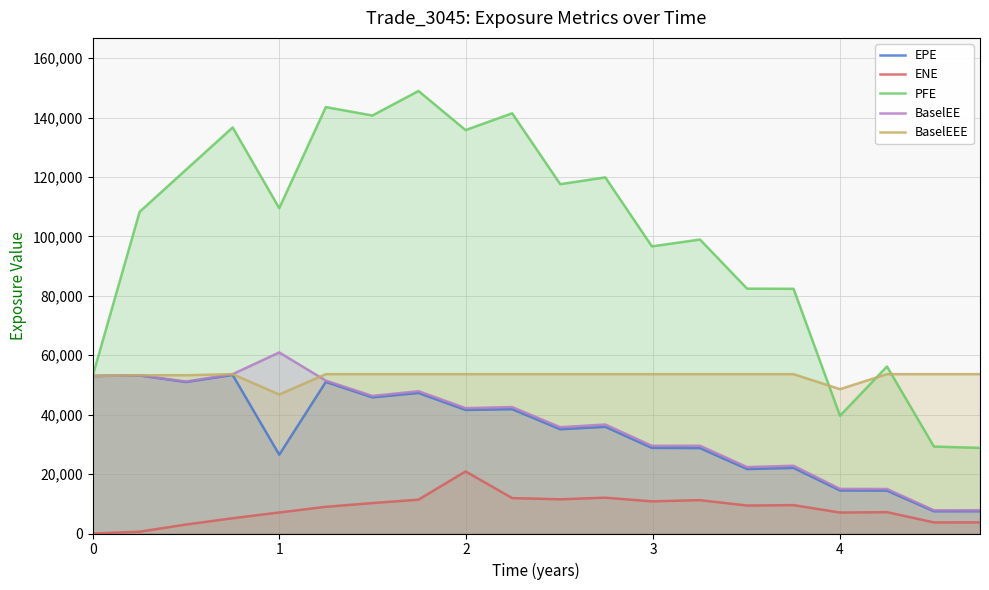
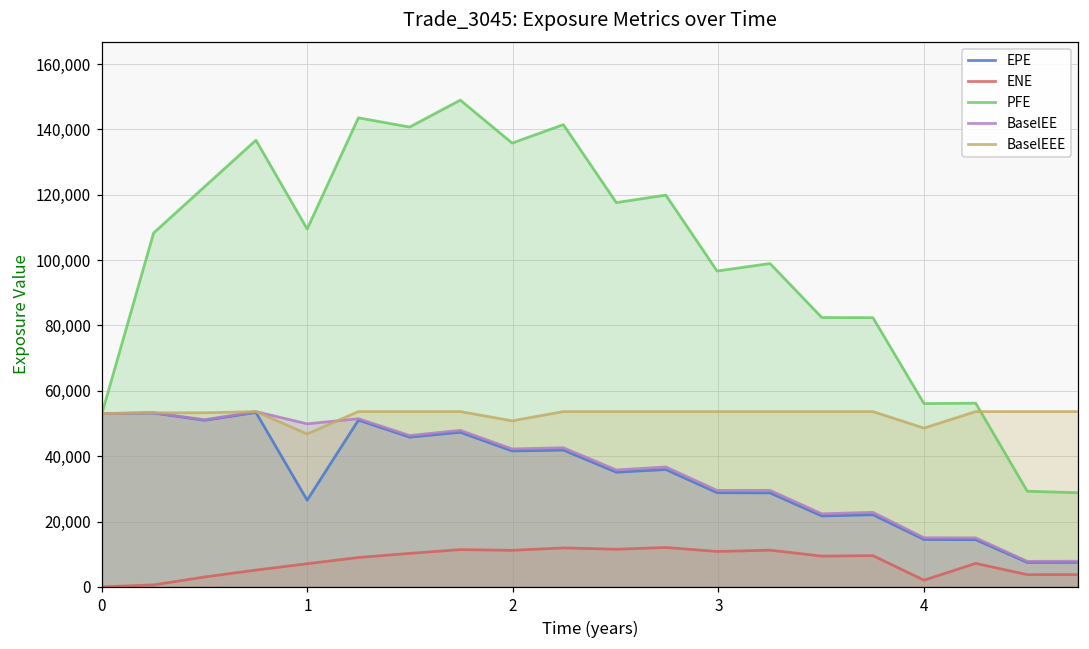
BaselEE, 1: 61,000 -> 50,000
ENE, 2: 21,000 -> 11,000
BaselEEE, 2: 54,000 -> 51,000
ENE, 4: 7,000 -> 2,000
PFE, 4: 40,000 -> 56,000
